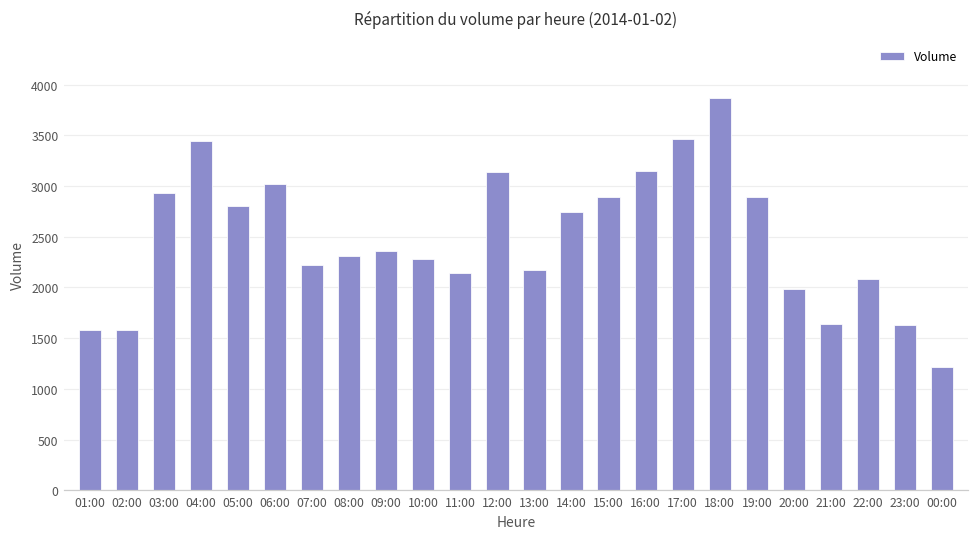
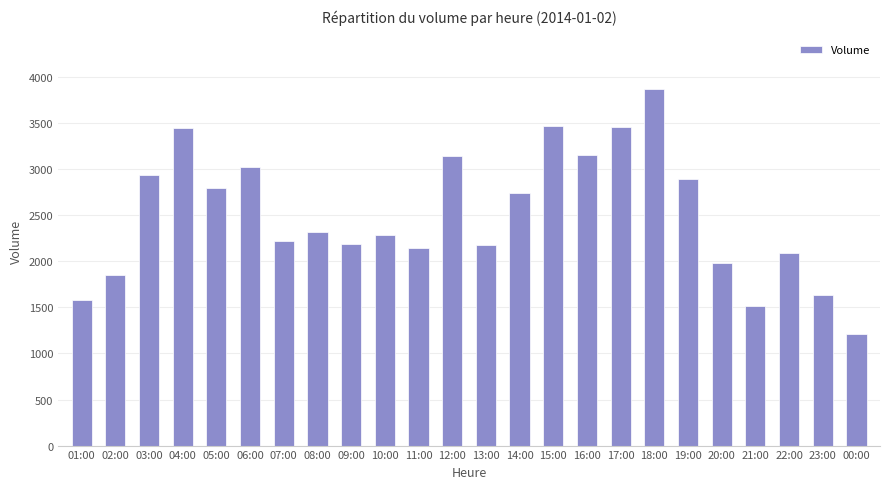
02:00: 1600 -> 1900
09:00: 2400 -> 2200
15:00: 2900 -> 3500
21:00: 1600 -> 1500
